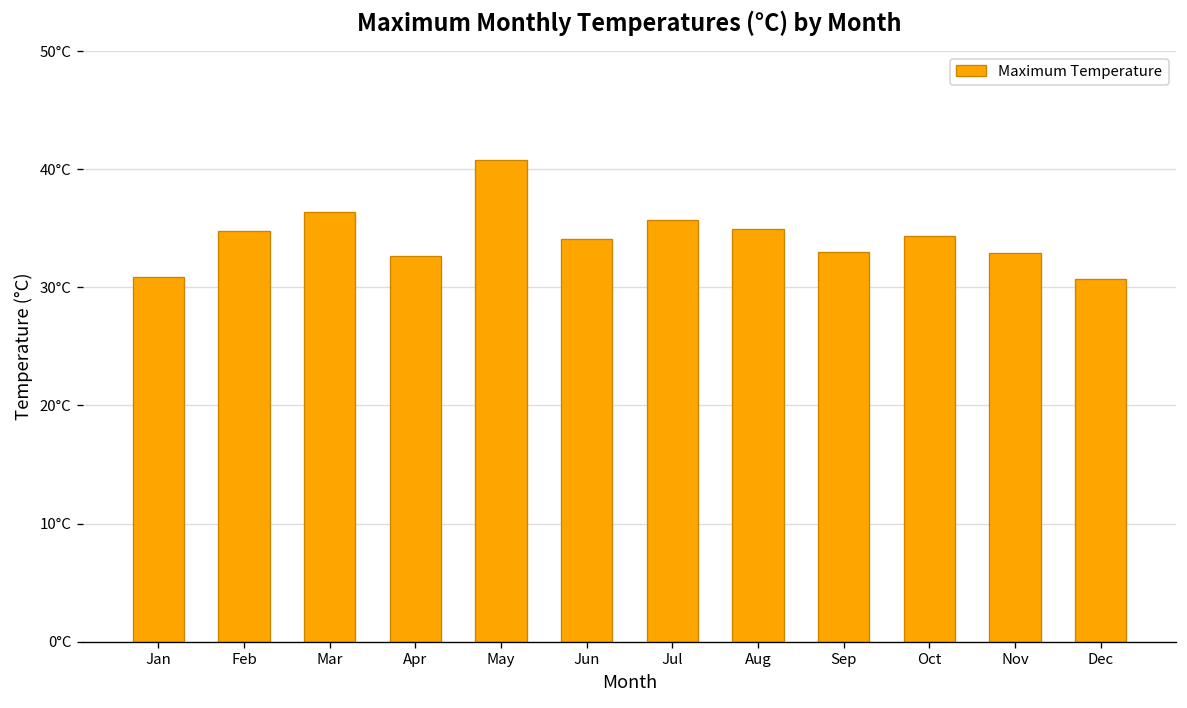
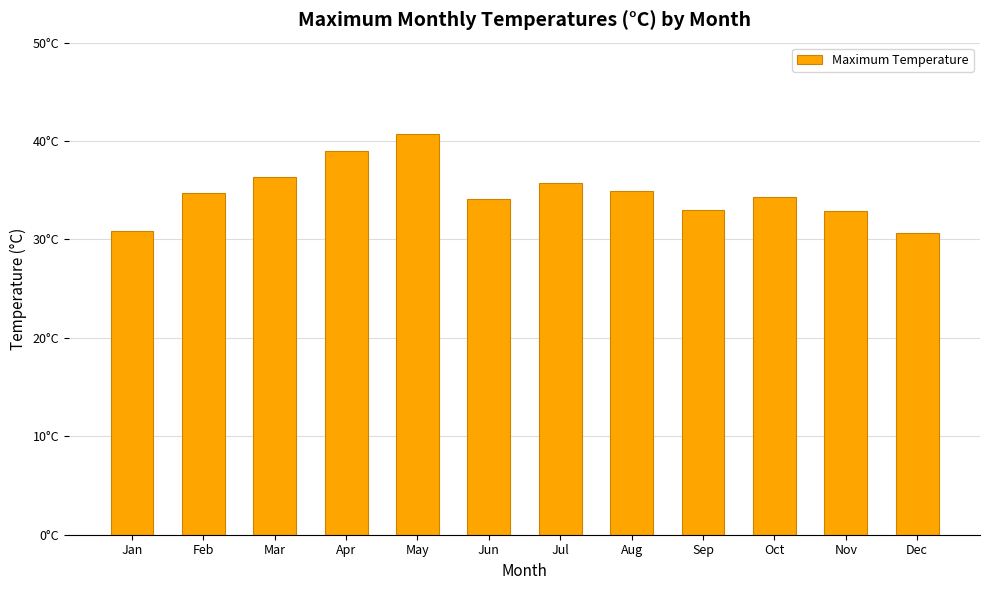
Apr: 33°C -> 39°C
